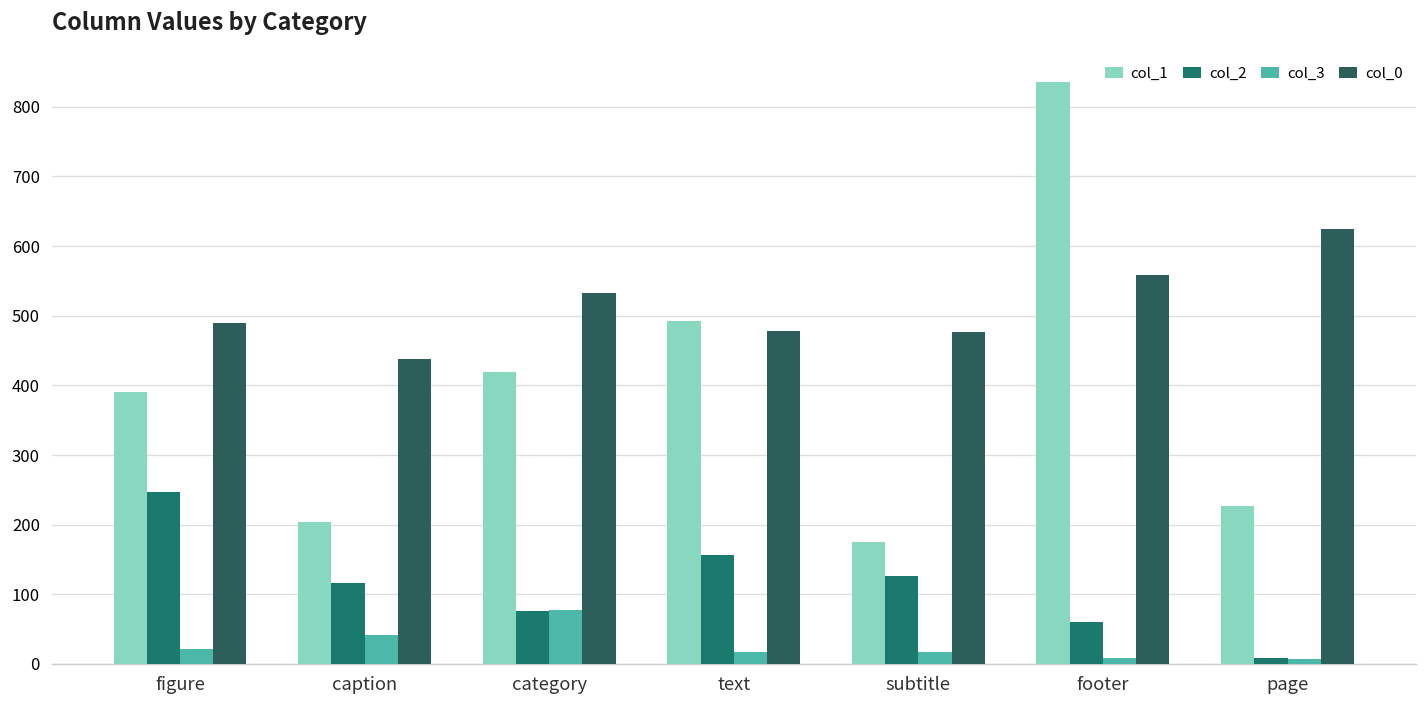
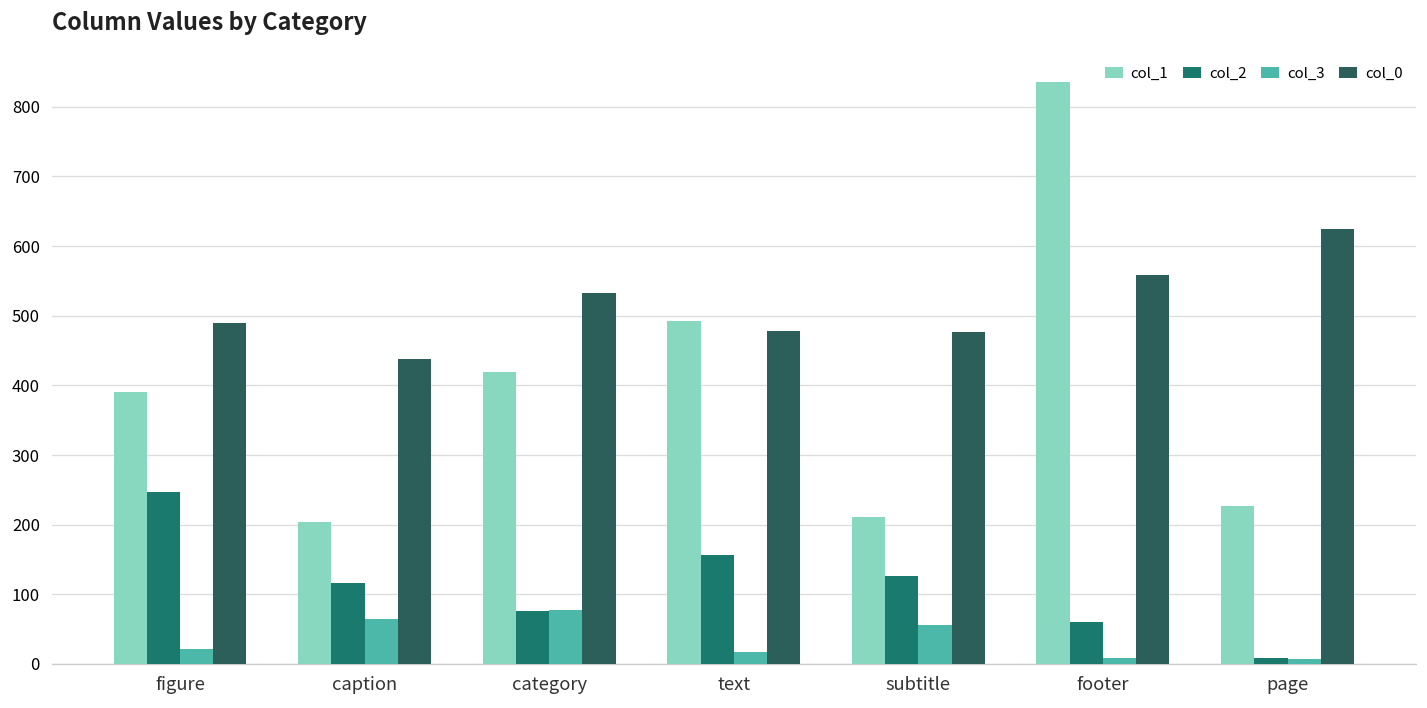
col_3, caption: 40 -> 60
col_1, subtitle: 180 -> 210
col_3, subtitle: 20 -> 60
